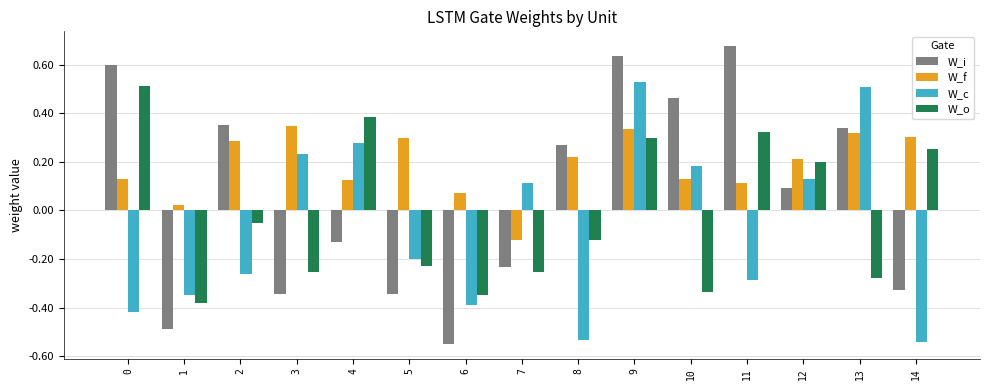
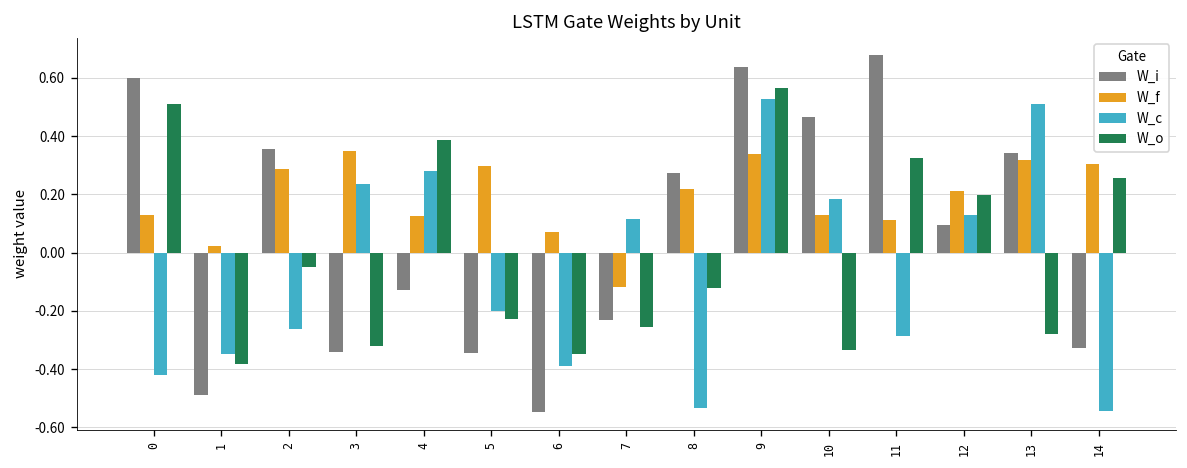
W_o, 3: -0.26 -> -0.32
W_o, 9: 0.30 -> 0.57
